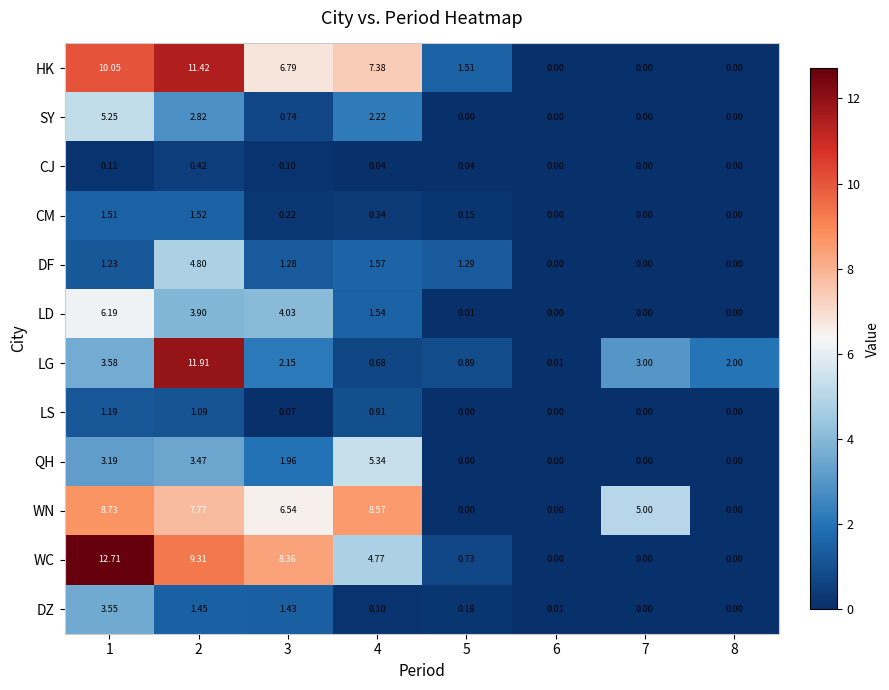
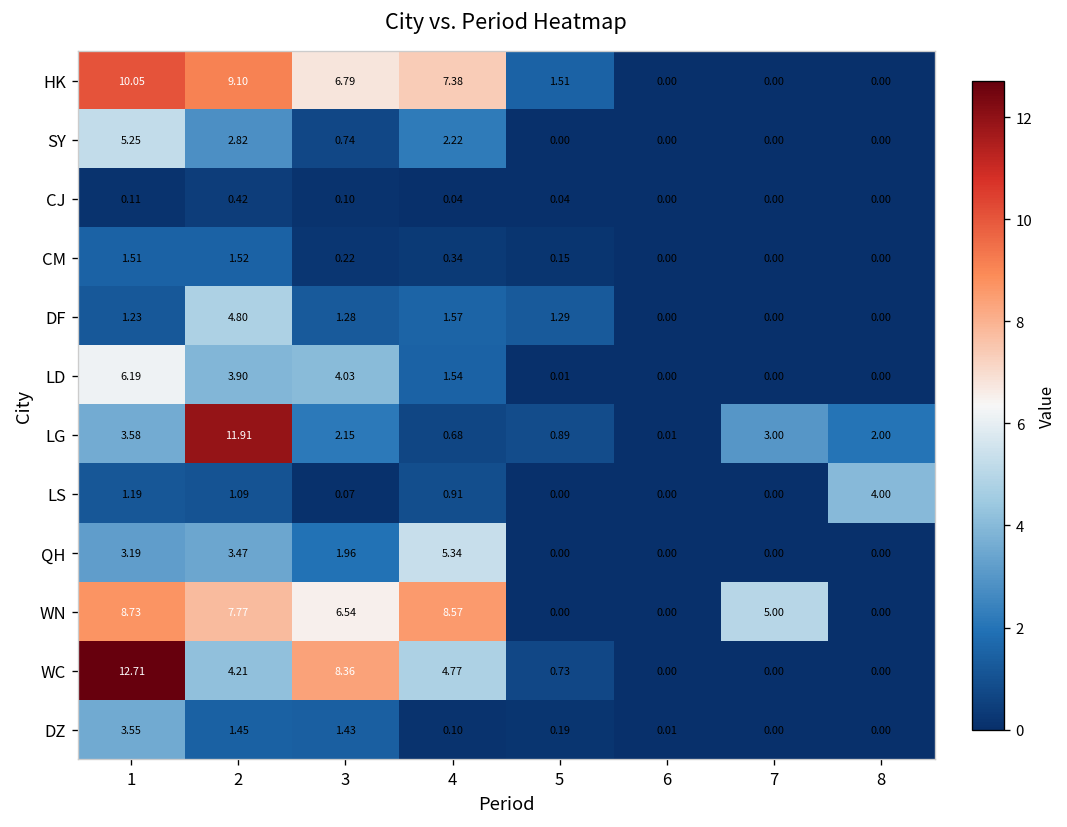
HK, 2: 11.42 -> 9.10
LS, 8: 0.00 -> 4.00
WC, 2: 9.31 -> 4.21
